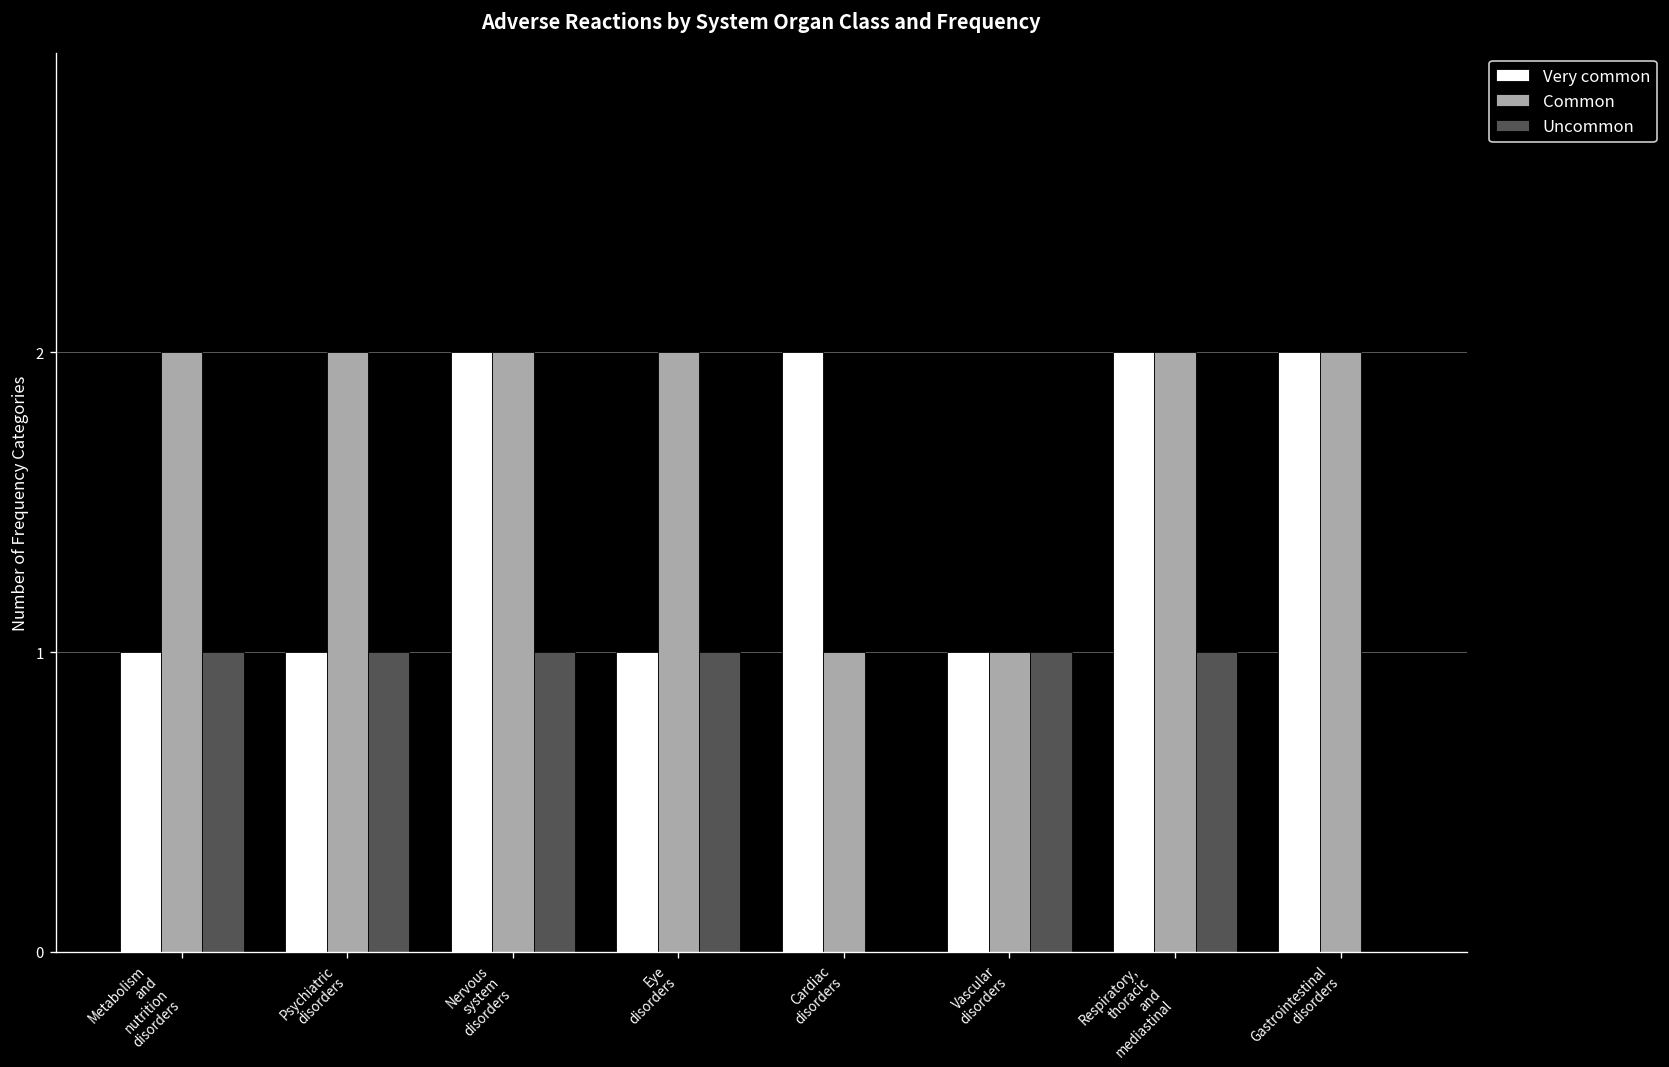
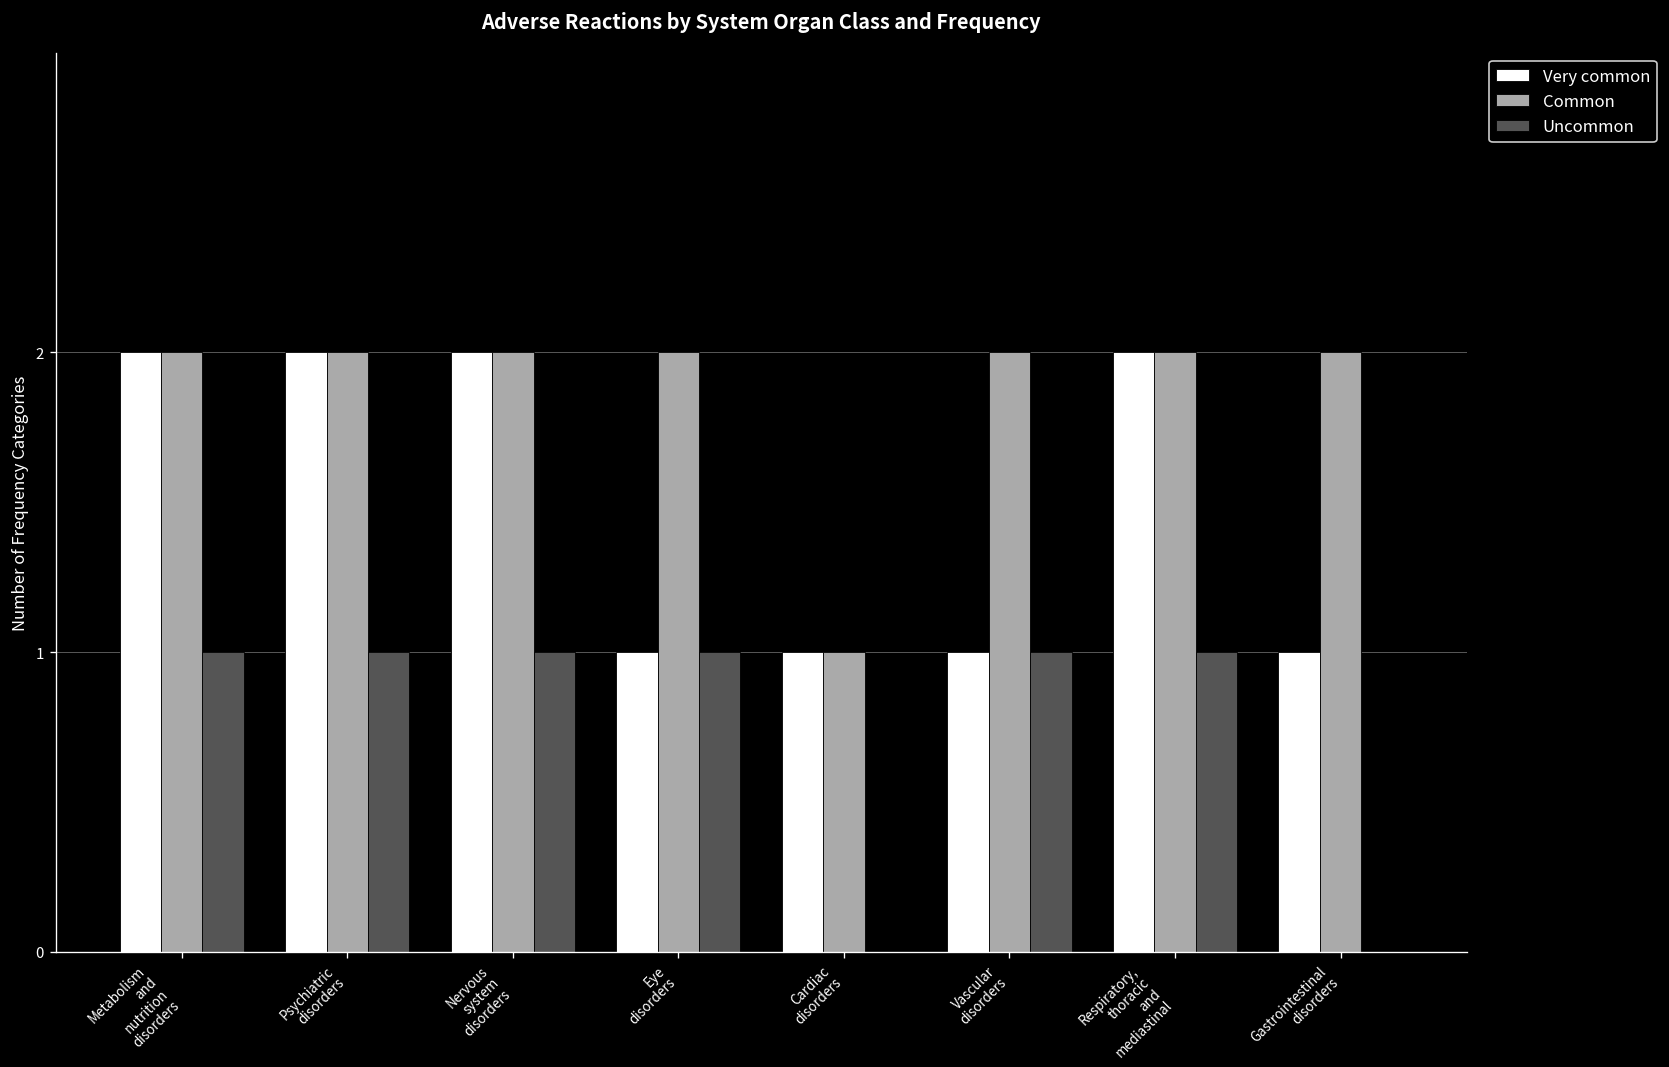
Very common, Metabolism and nutrition disorders: 1 -> 2
Very common, Psychiatric disorders: 1 -> 2
Very common, Cardiac disorders: 2 -> 1
Common, Vascular disorders: 1 -> 2
Very common, Gastrointestinal disorders: 2 -> 1
